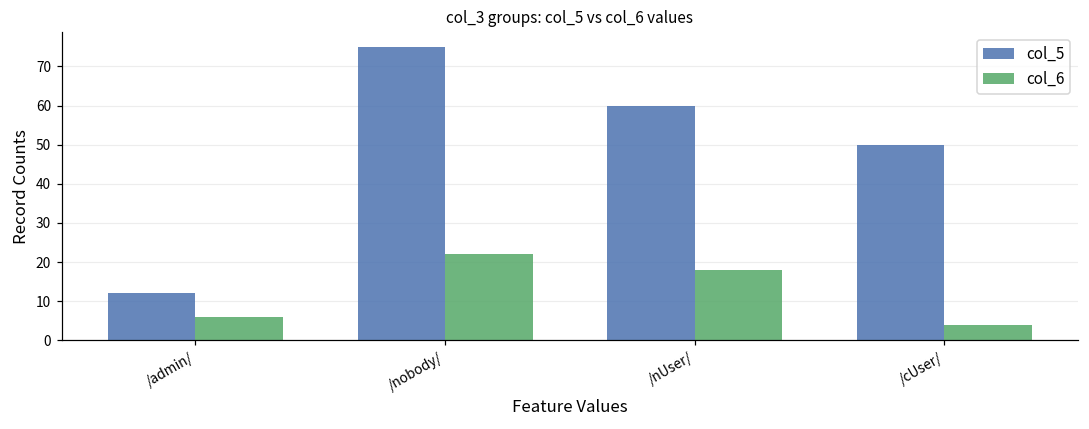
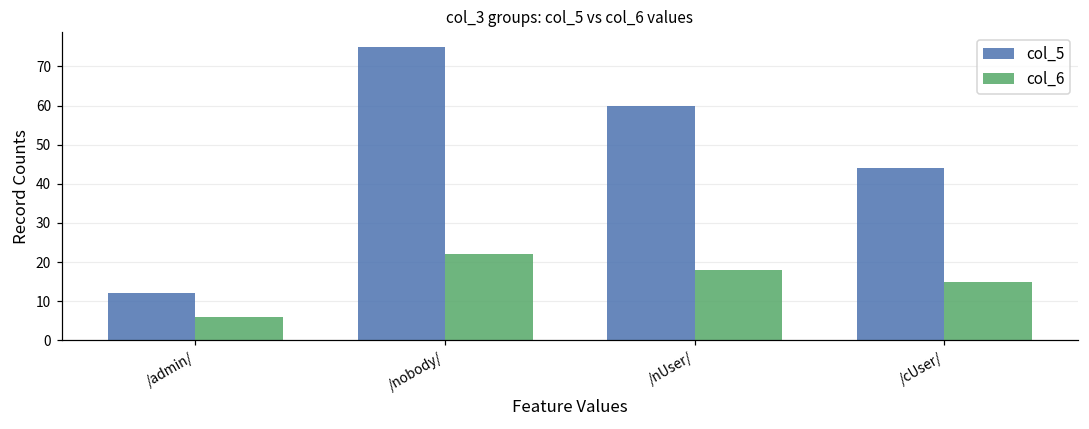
col_5, /cUser/: 50 -> 44
col_6, /cUser/: 4 -> 15
